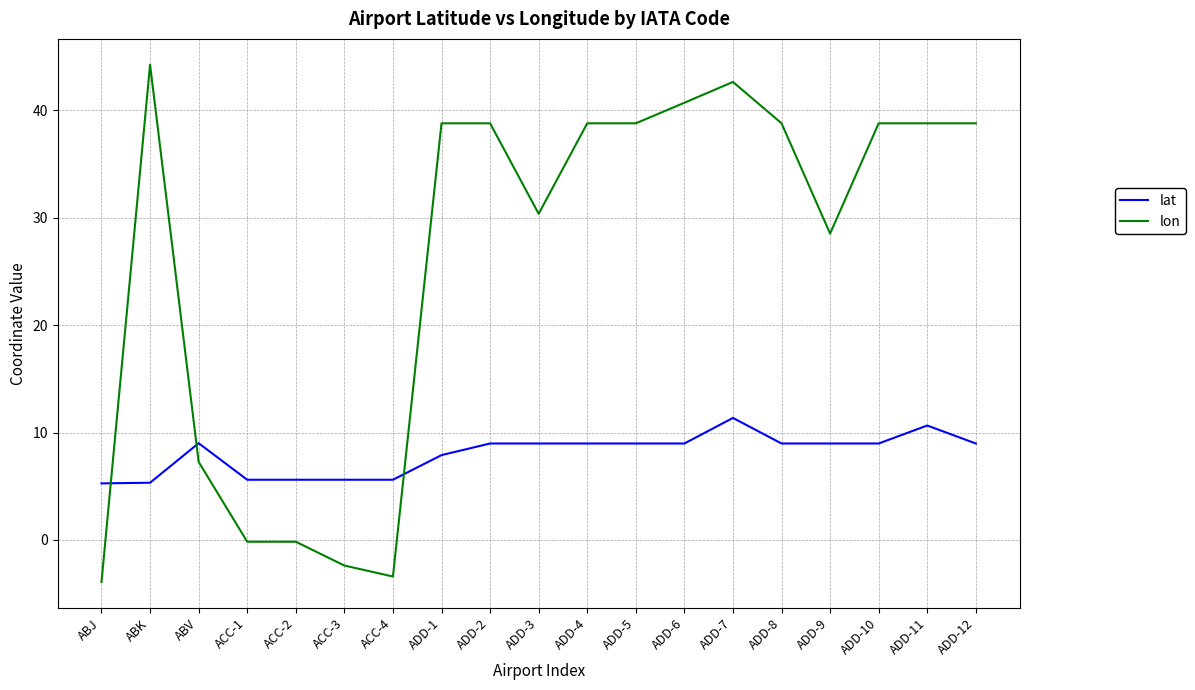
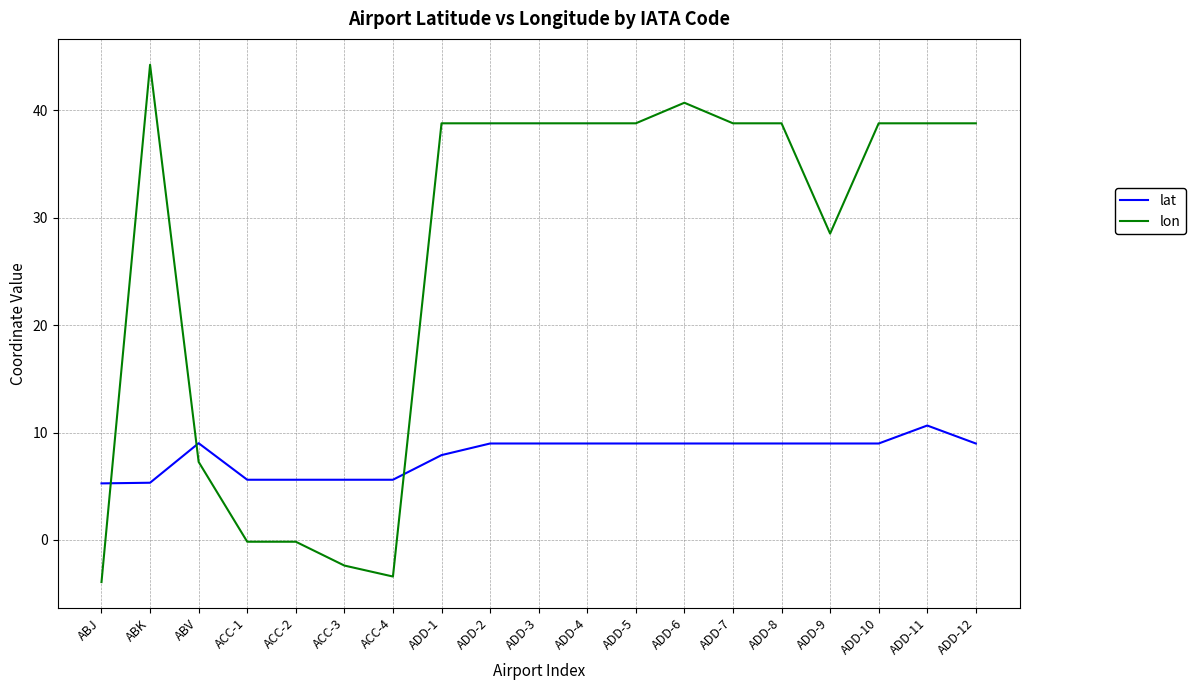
lon, ADD-3: 30.4 -> 38.8
lat, ADD-7: 11.4 -> 9.0
lon, ADD-7: 42.6 -> 38.8
